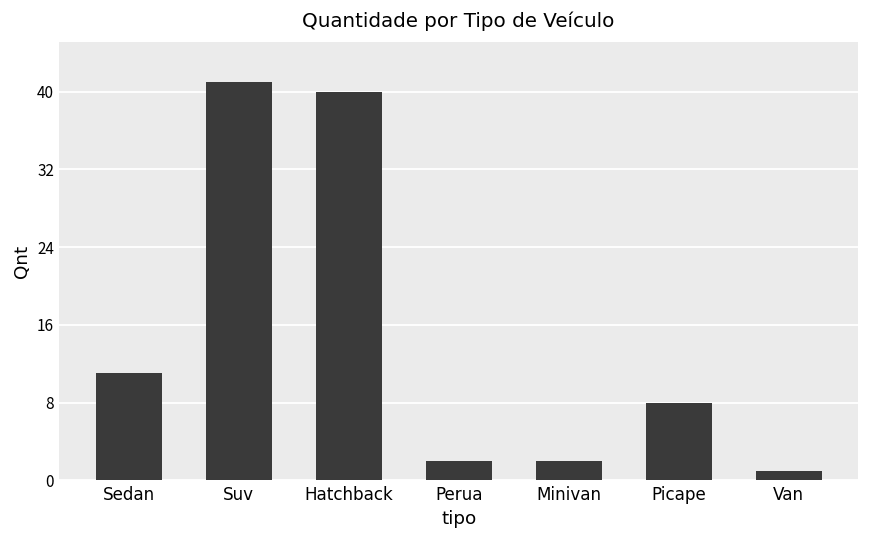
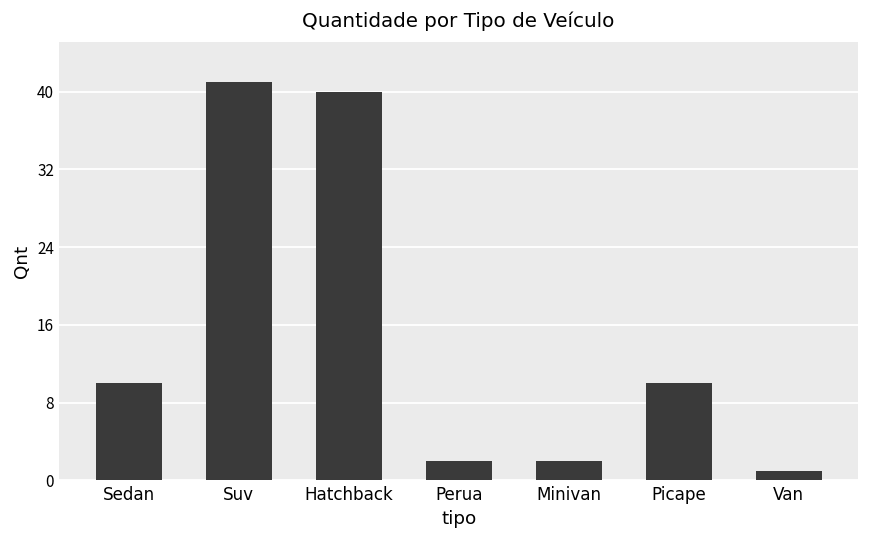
Sedan: 11 -> 10
Picape: 8 -> 10
